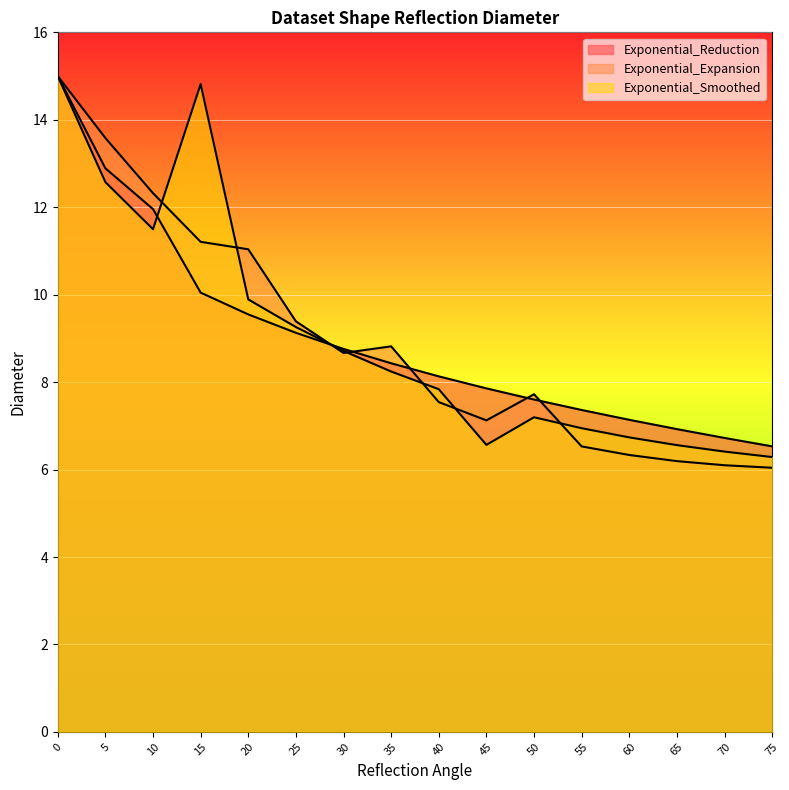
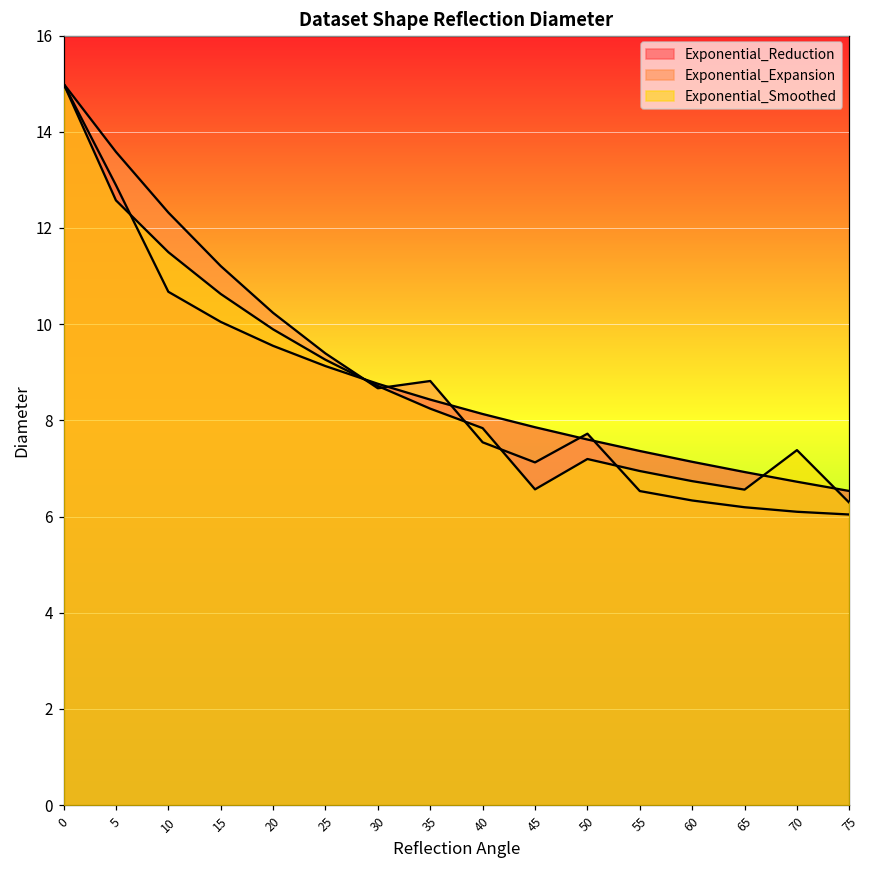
Exponential_Reduction, 10: 12.0 -> 10.7
Exponential_Smoothed, 15: 14.8 -> 10.6
Exponential_Expansion, 20: 11.0 -> 10.2
Exponential_Smoothed, 70: 6.4 -> 7.4
